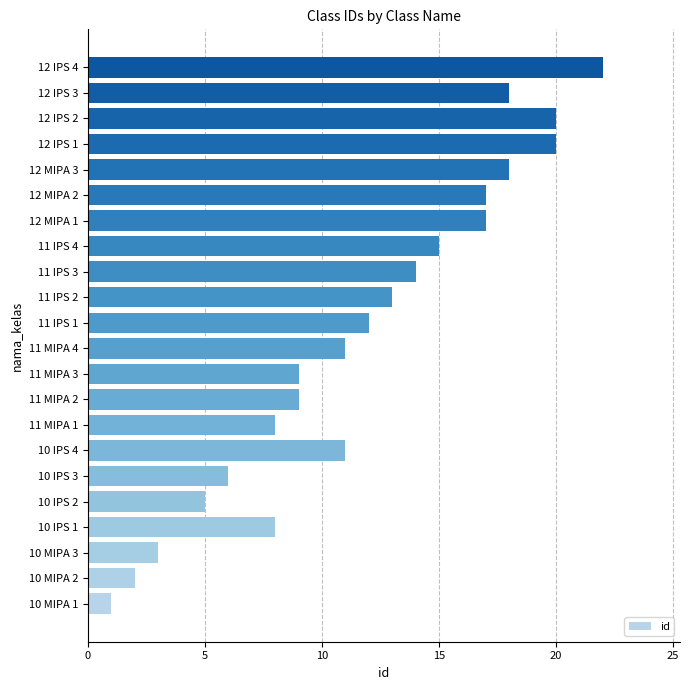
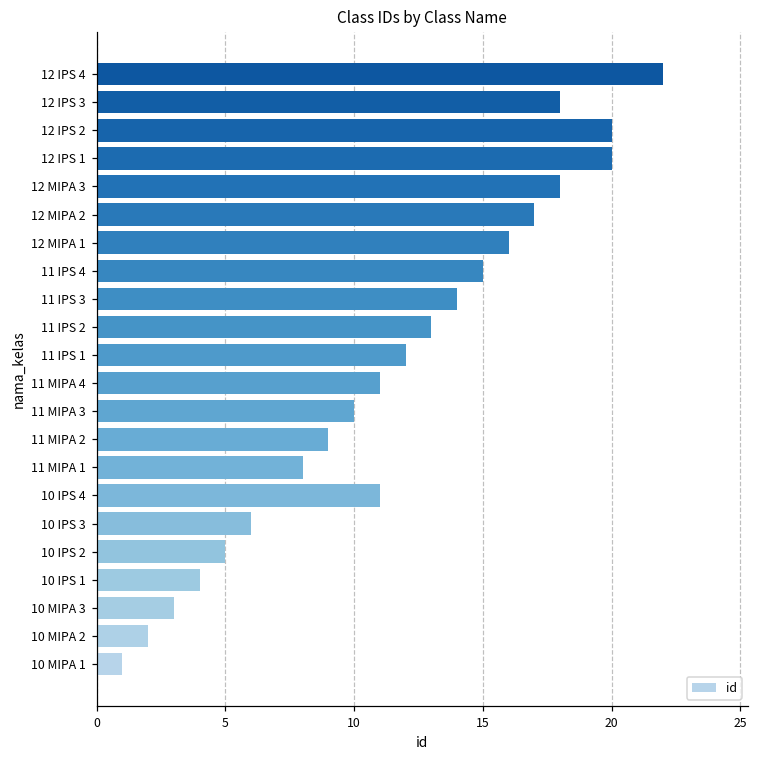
12 MIPA 1: 17 -> 16
11 MIPA 3: 9 -> 10
10 IPS 1: 8 -> 4
